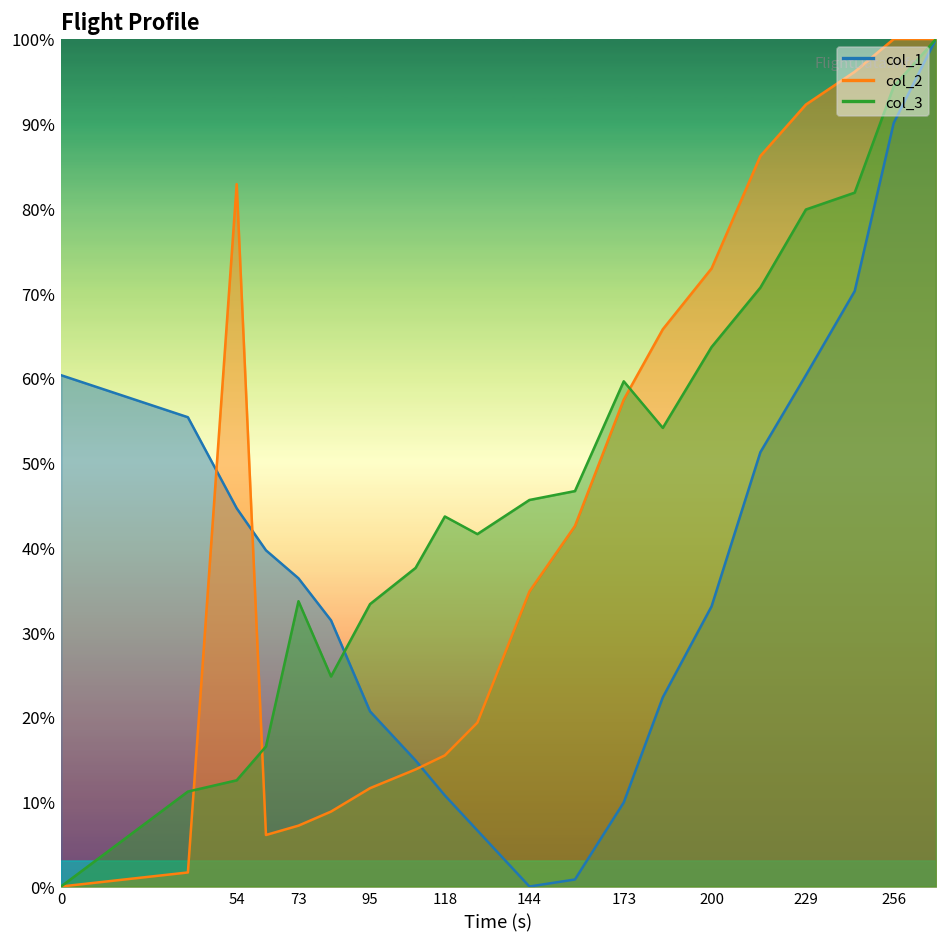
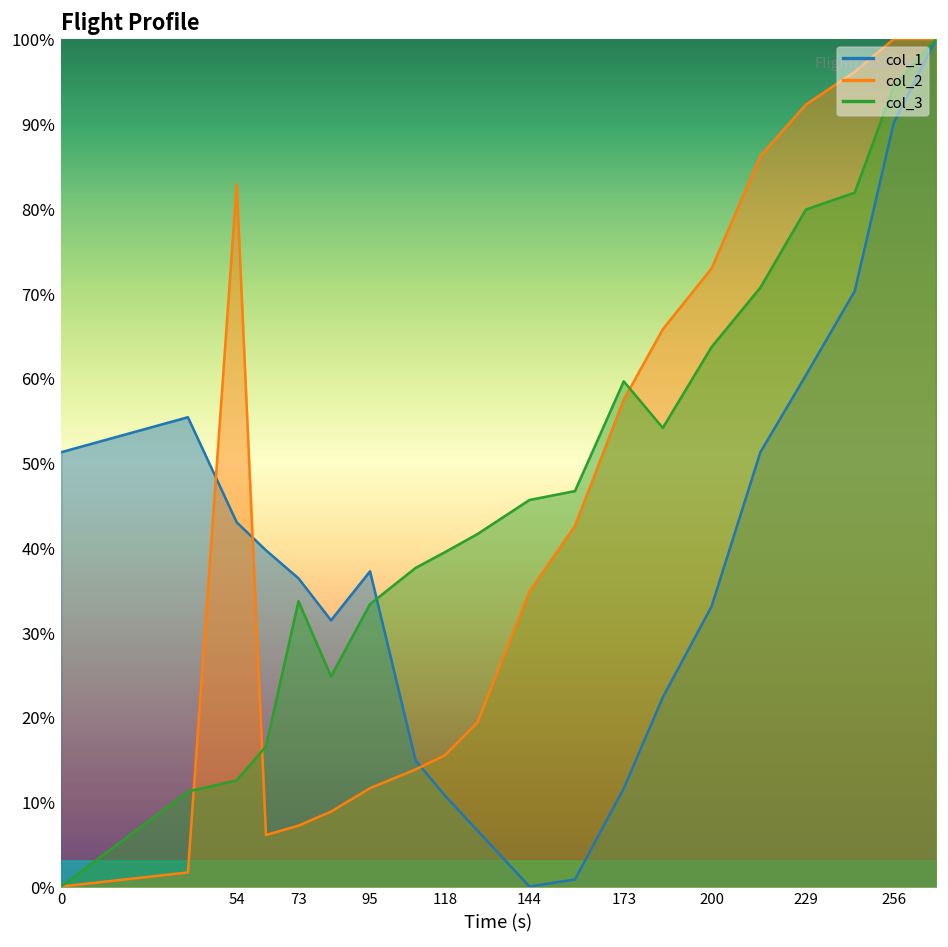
col_1, 0: 60% -> 51%
col_1, 54: 45% -> 43%
col_1, 95: 21% -> 37%
col_3, 118: 44% -> 39%
col_1, 173: 10% -> 12%
